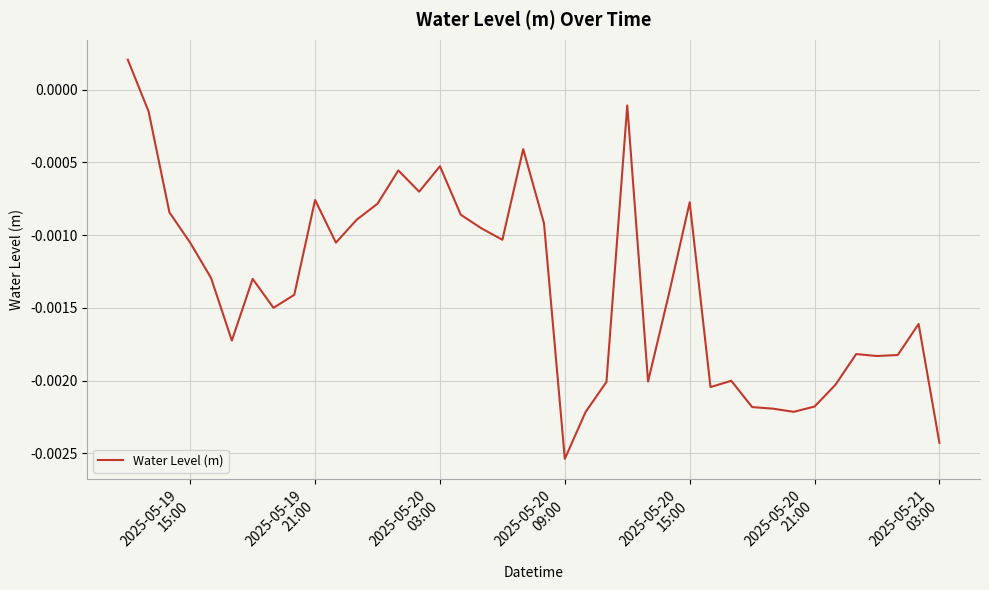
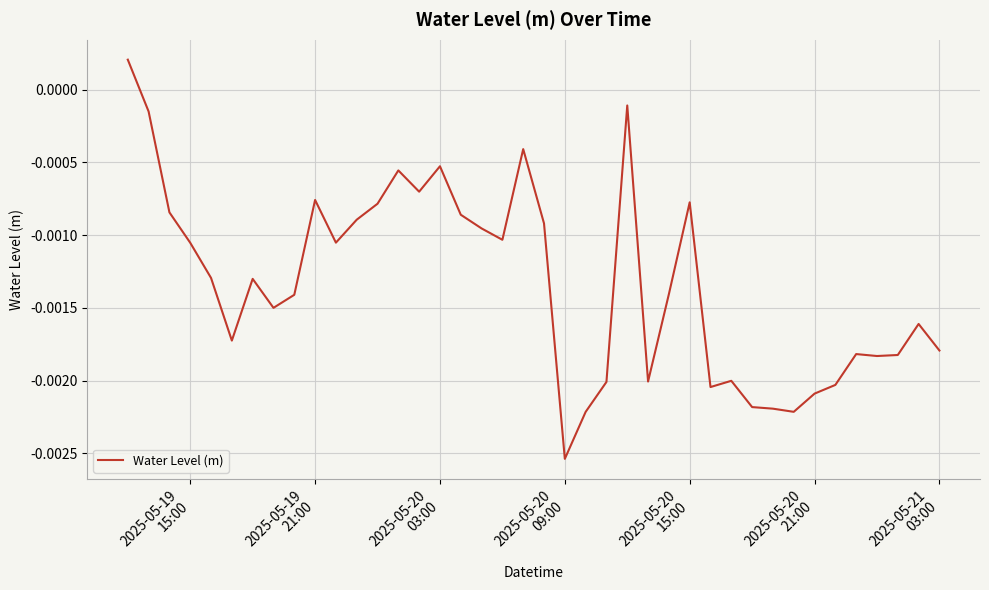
2025-05-20 21:00: -0.00218 -> -0.00209
2025-05-21 03:00: -0.00243 -> -0.00179
